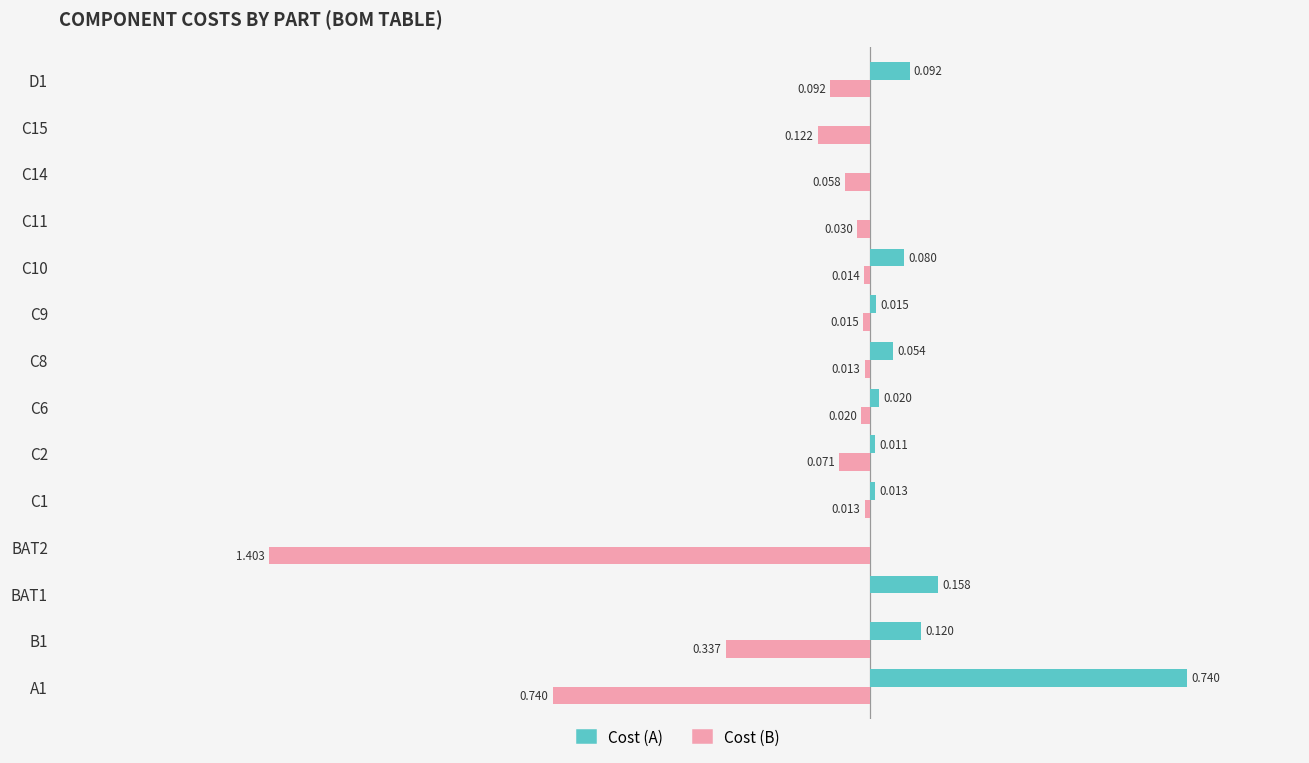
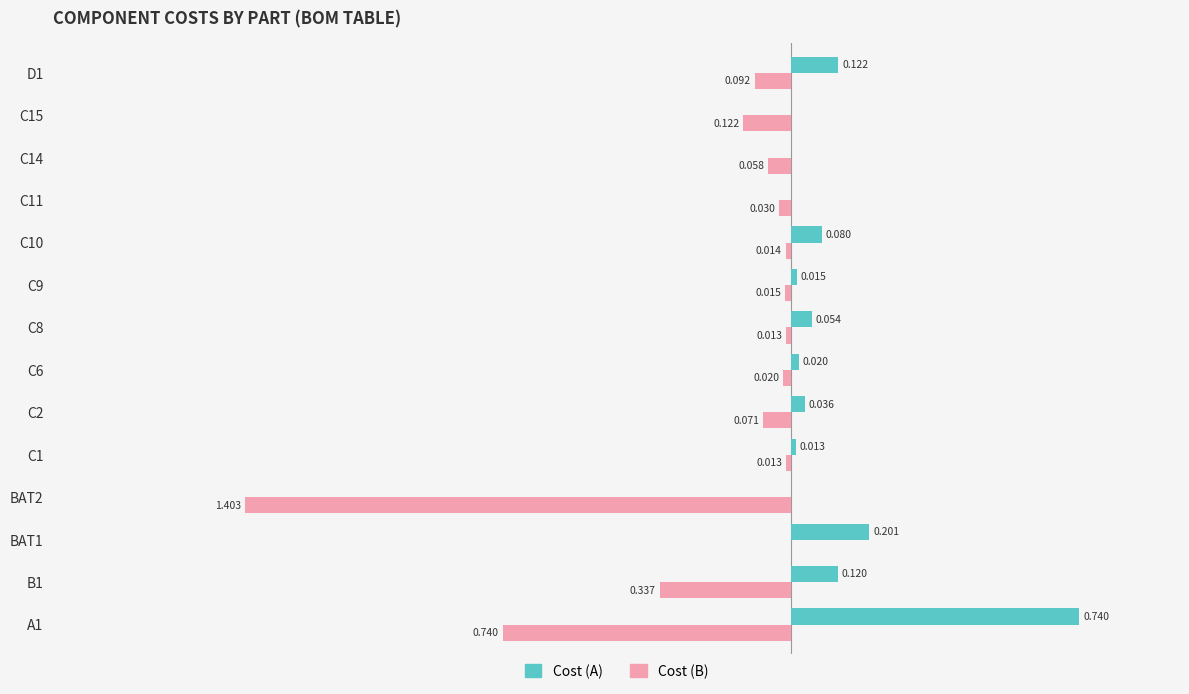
Cost (A), D1: 0.092 -> 0.122
Cost (A), C2: 0.011 -> 0.036
Cost (A), BAT1: 0.158 -> 0.201
